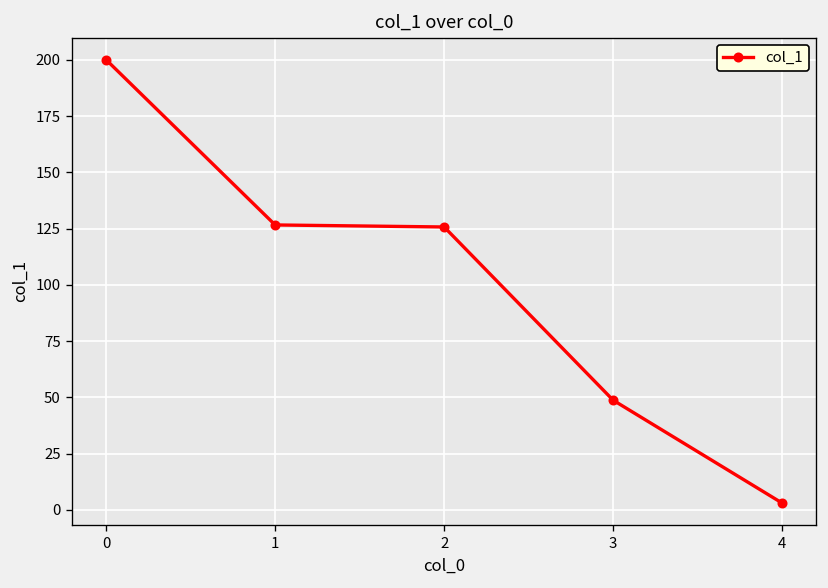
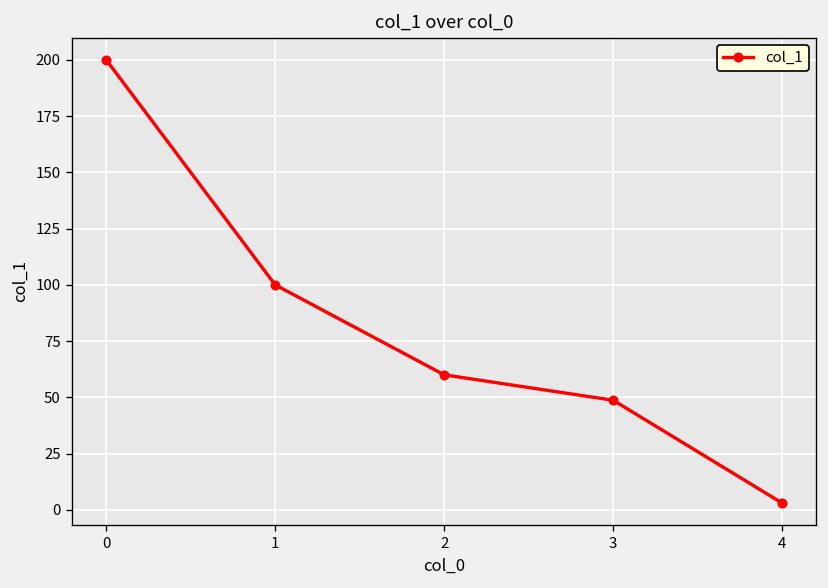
1: 127 -> 100
2: 126 -> 60
